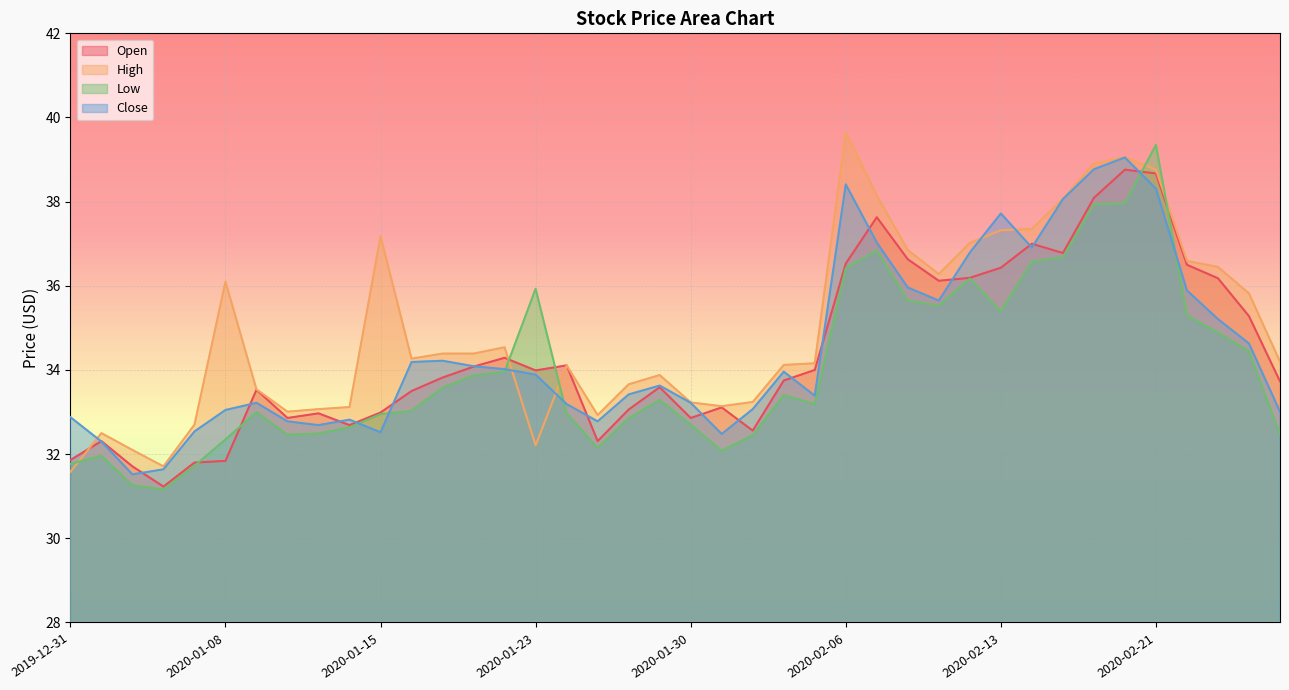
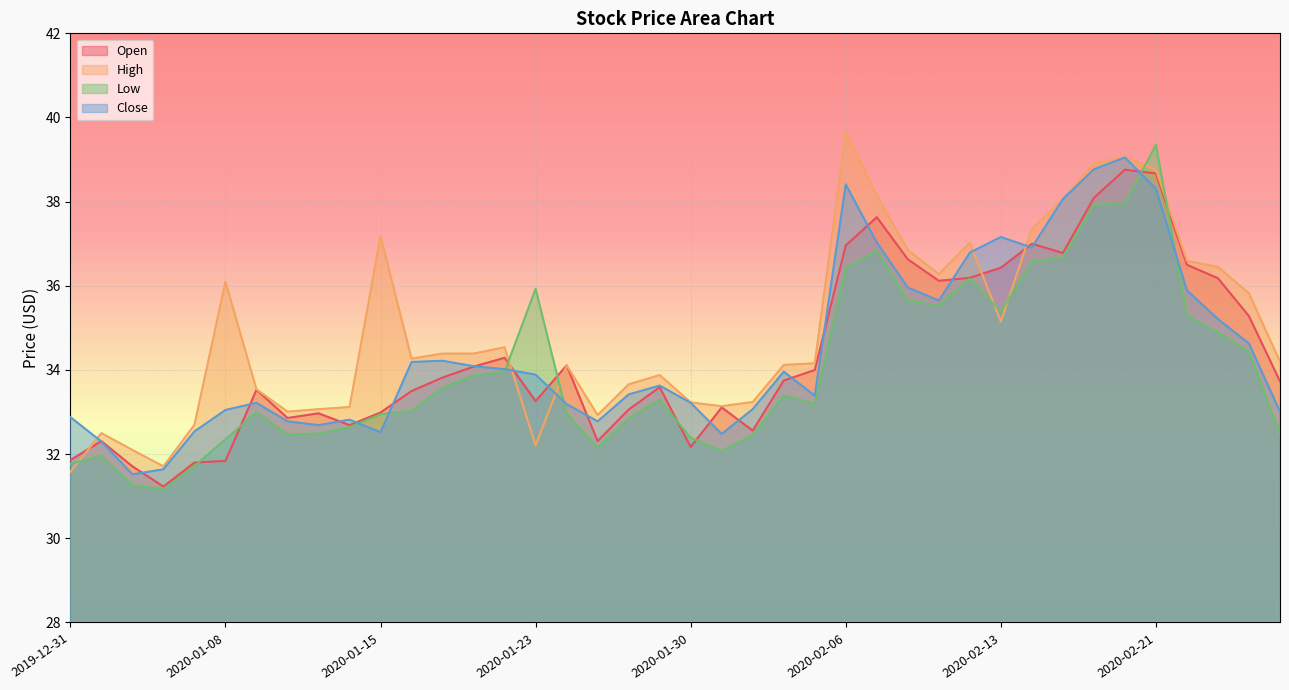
Open, 2020-01-23: 34.0 -> 33.3
Open, 2020-01-30: 32.9 -> 32.2
Low, 2020-01-30: 32.7 -> 32.4
Open, 2020-02-06: 36.5 -> 37.0
High, 2020-02-13: 37.3 -> 35.2
Close, 2020-02-13: 37.7 -> 37.2
